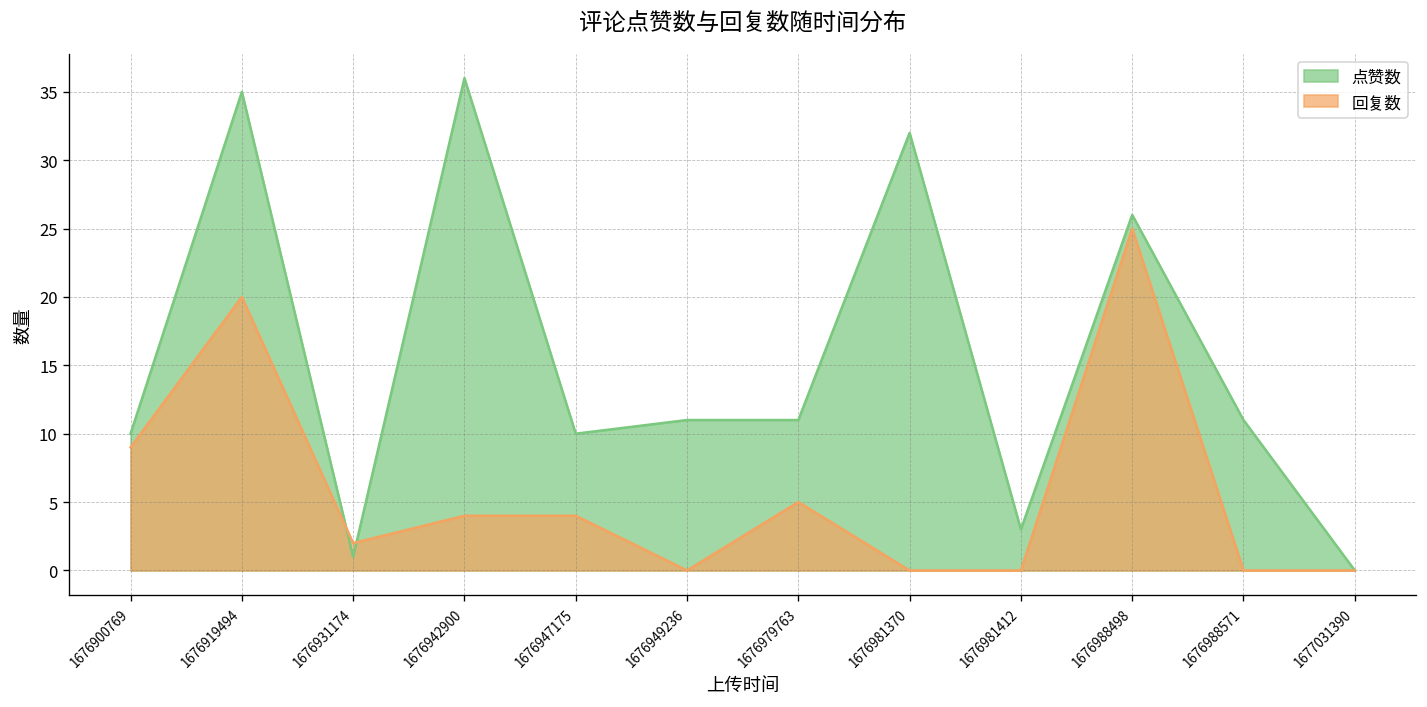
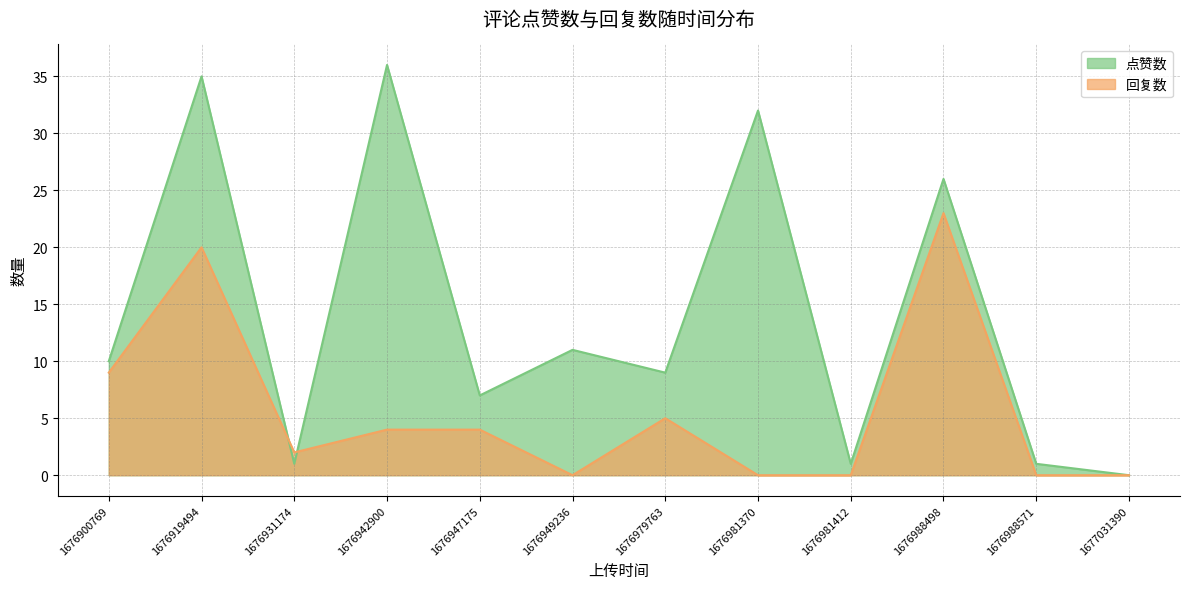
点赞数, 1676947175: 10 -> 7
点赞数, 1676979763: 11 -> 9
点赞数, 1676981412: 3 -> 1
回复数, 1676988498: 25 -> 23
点赞数, 1676988571: 11 -> 1
